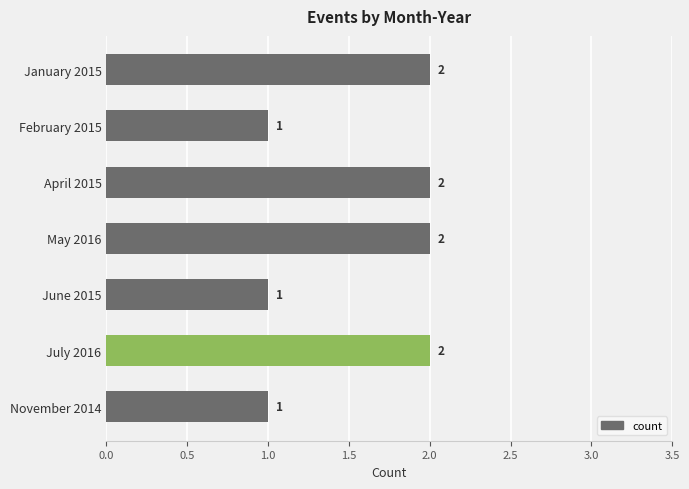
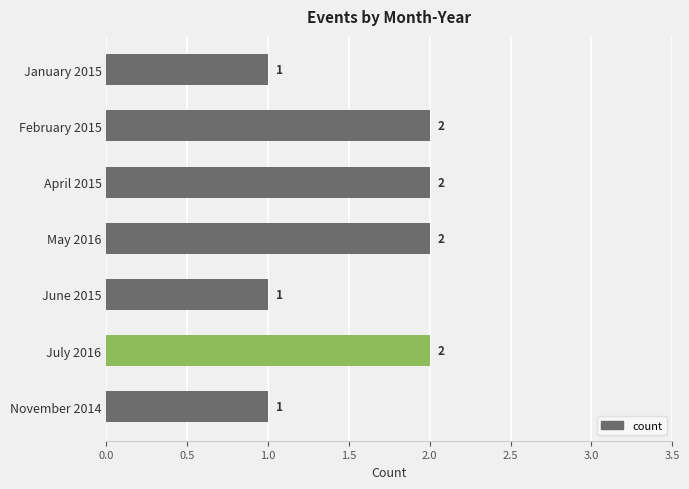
January 2015: 2 -> 1
February 2015: 1 -> 2
